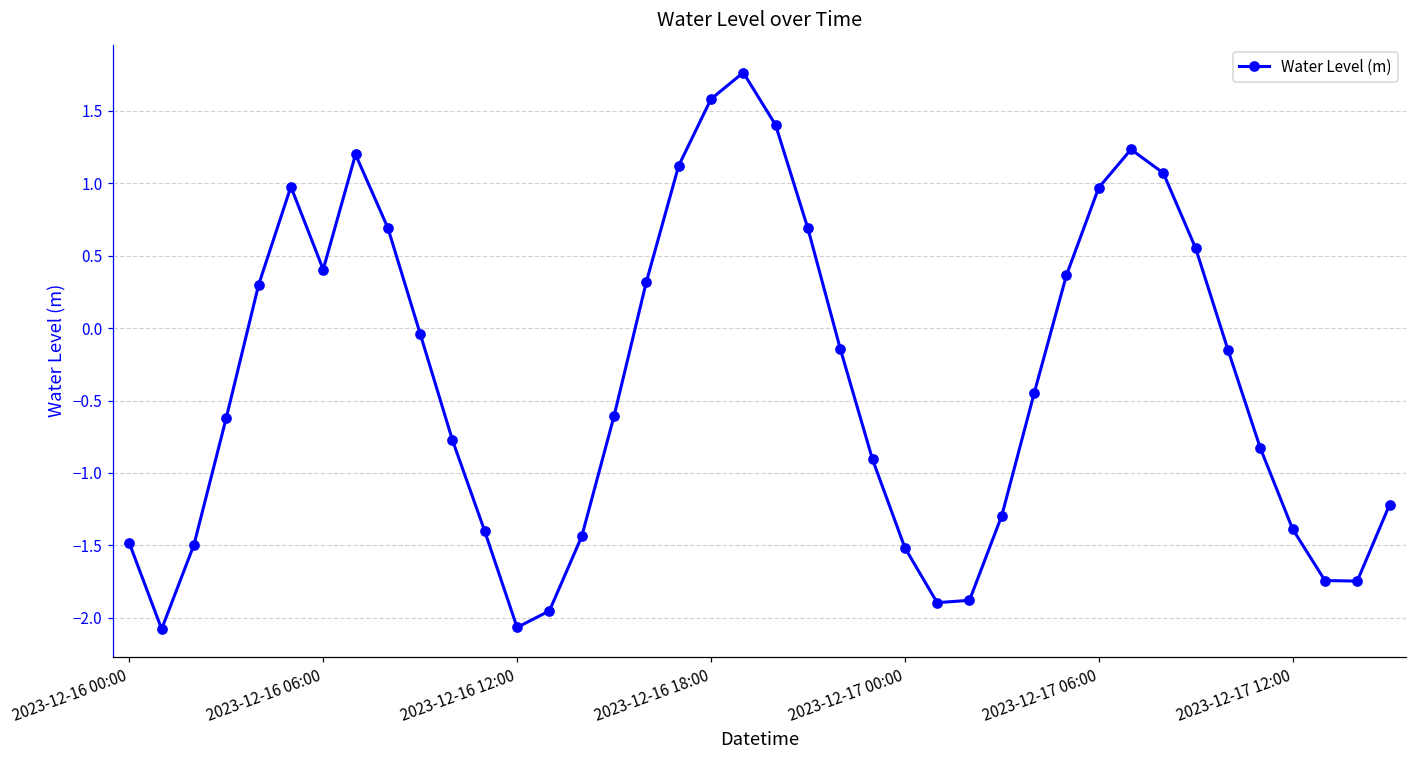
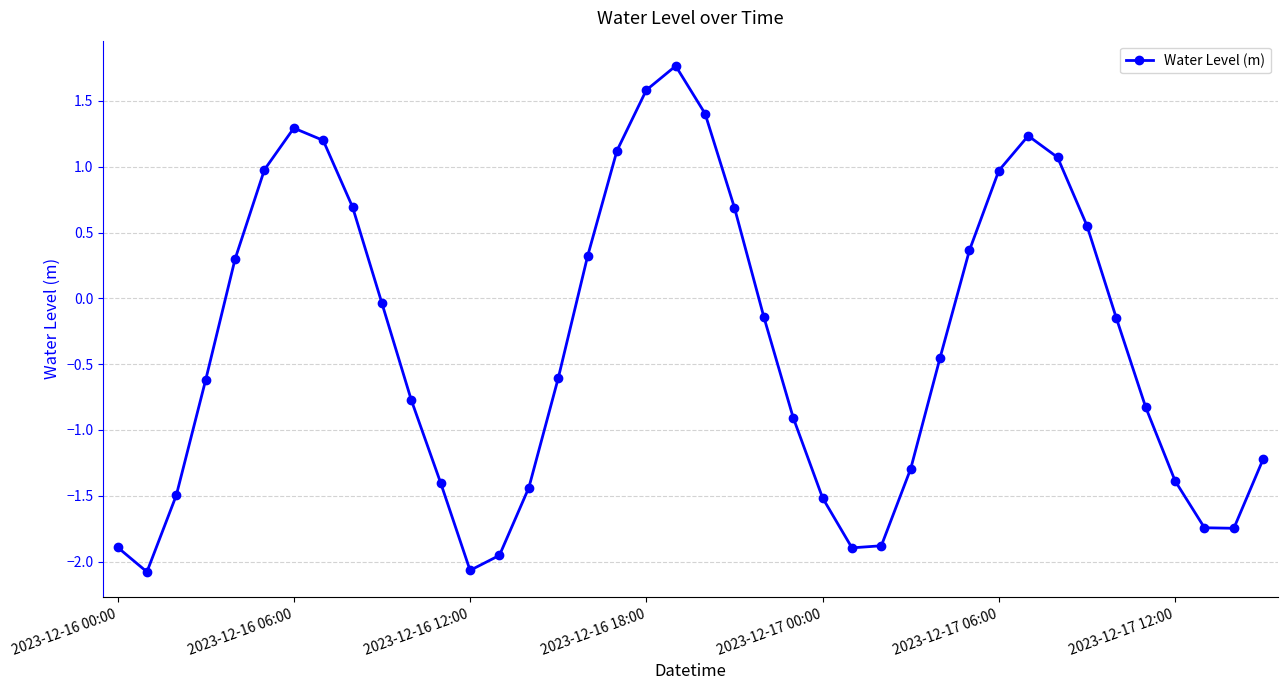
2023-12-16 00:00: -1.48 -> -1.89
2023-12-16 06:00: 0.41 -> 1.29
